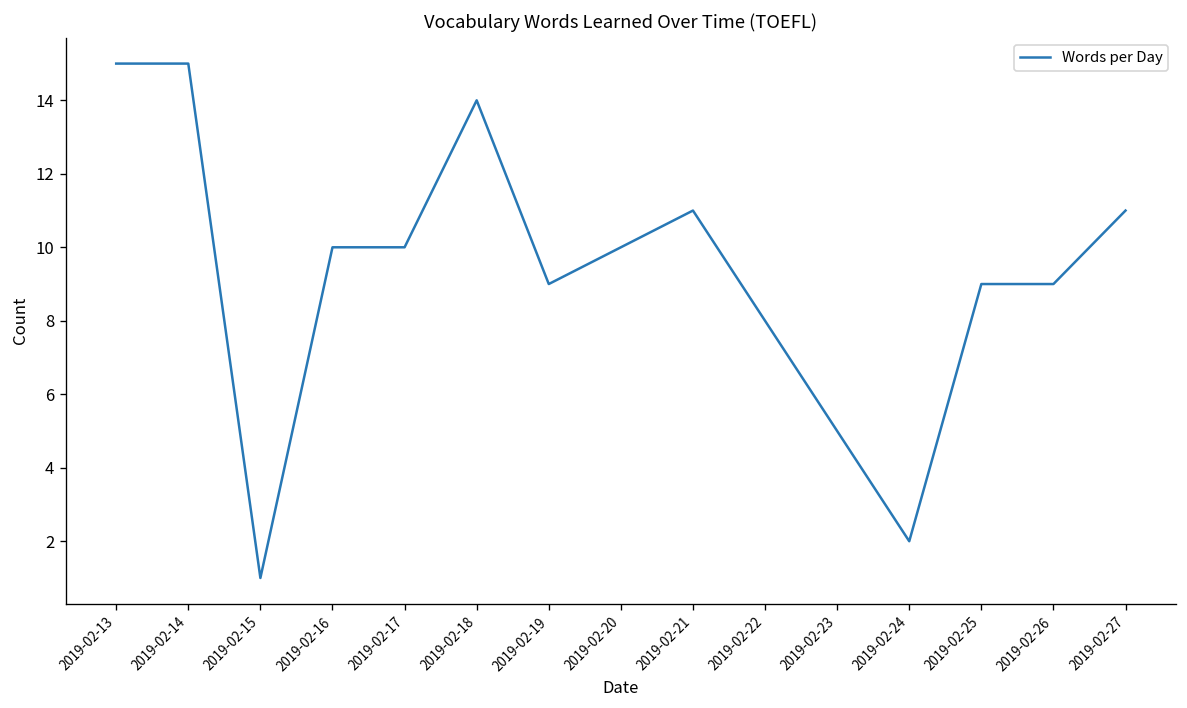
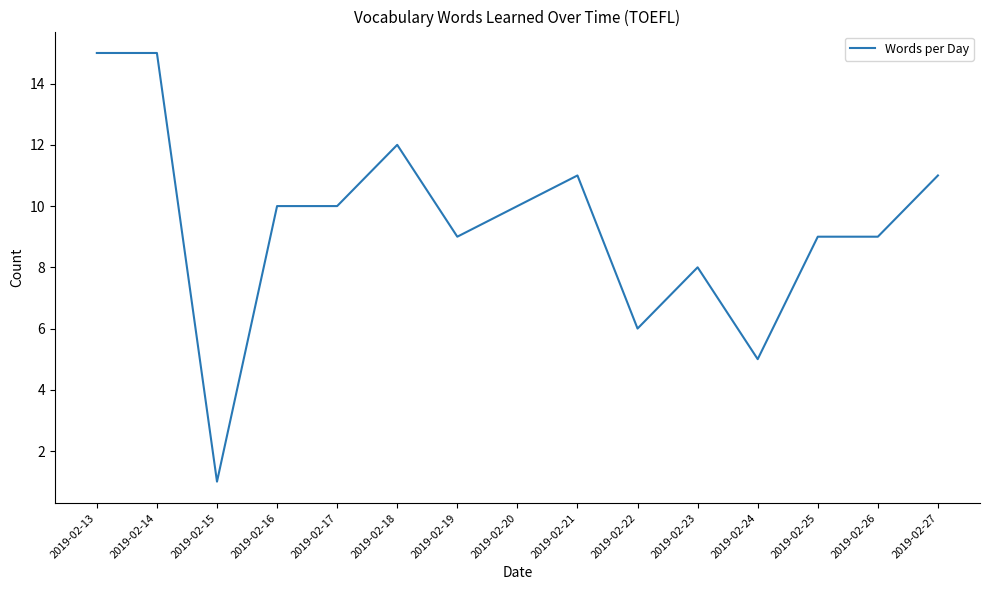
2019-02-18: 14 -> 12
2019-02-22: 8 -> 6
2019-02-23: 5 -> 8
2019-02-24: 2 -> 5
